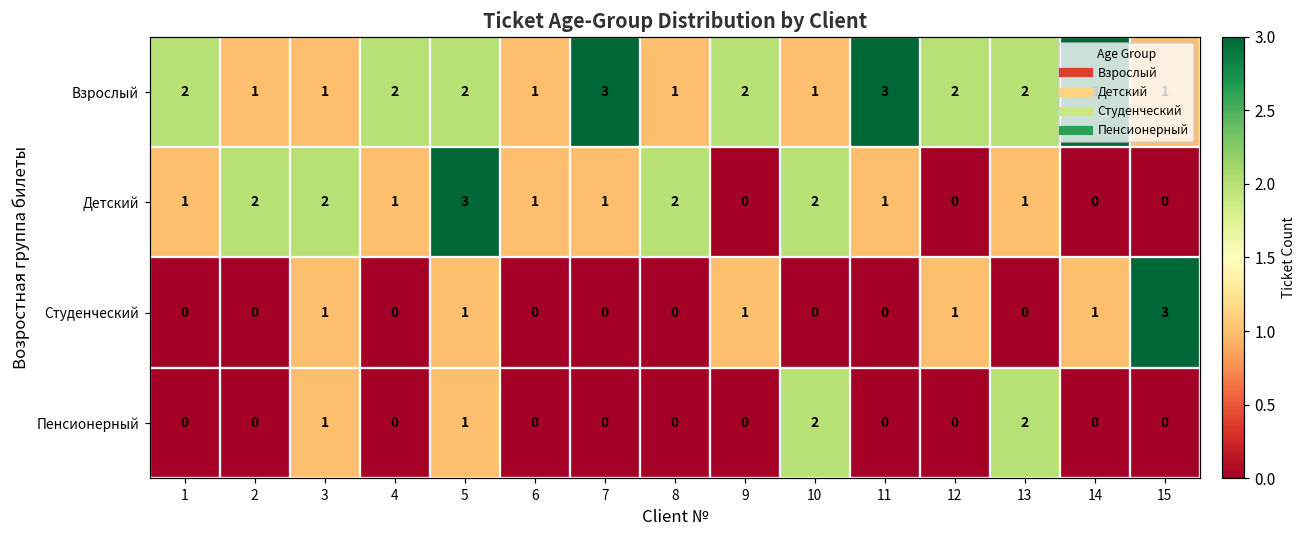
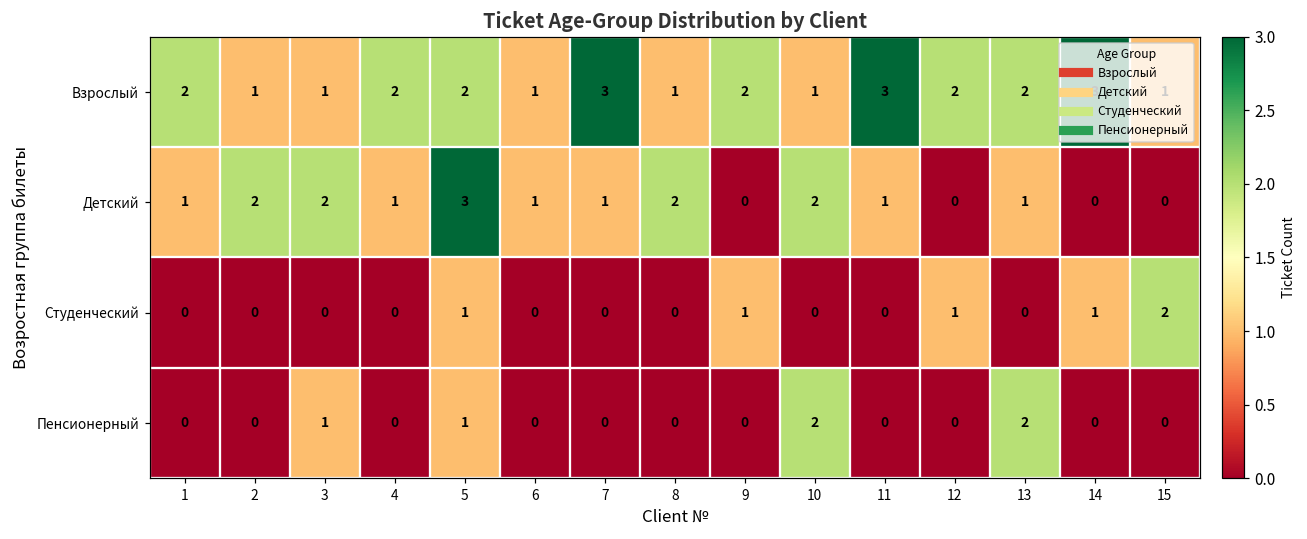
Студенческий, 3: 1 -> 0
Студенческий, 15: 3 -> 2
